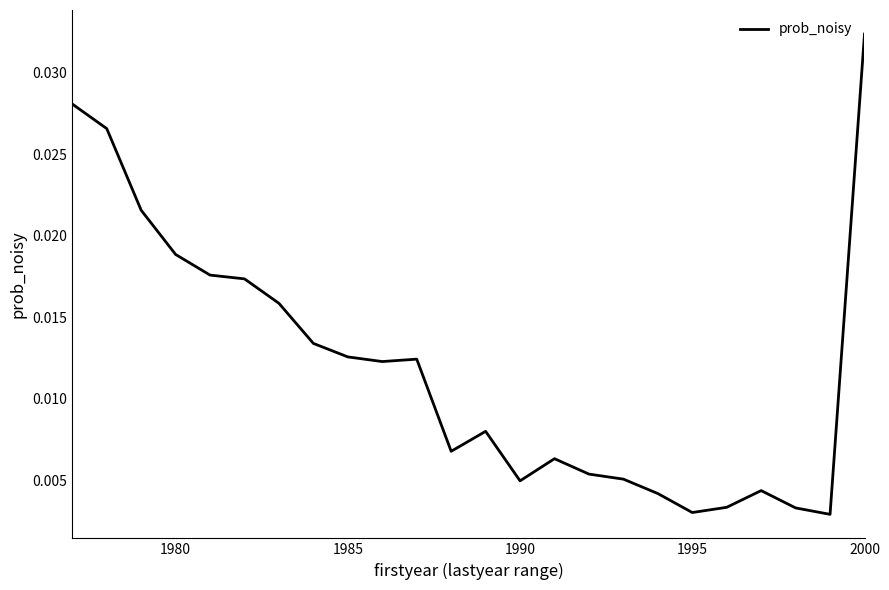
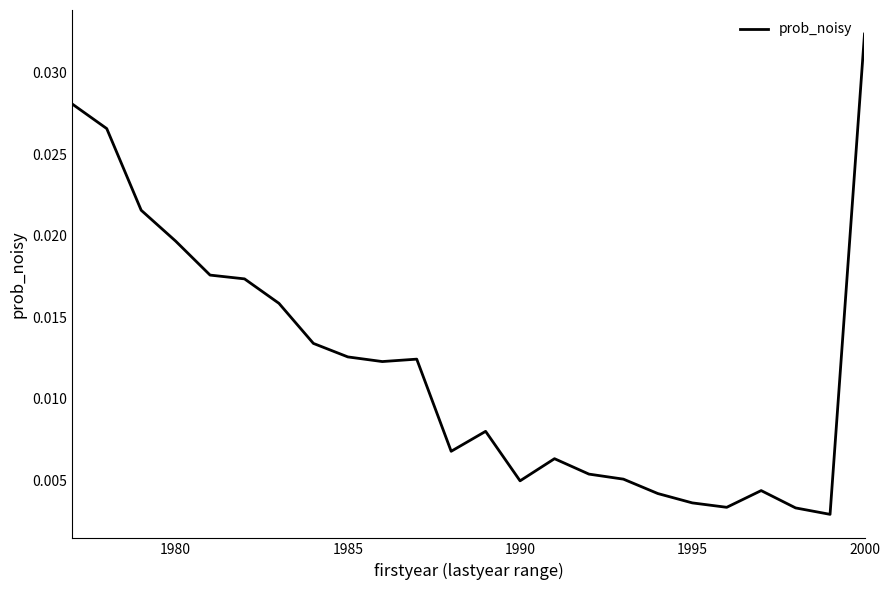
1980: 0.0189 -> 0.0197
1995: 0.0030 -> 0.0036
